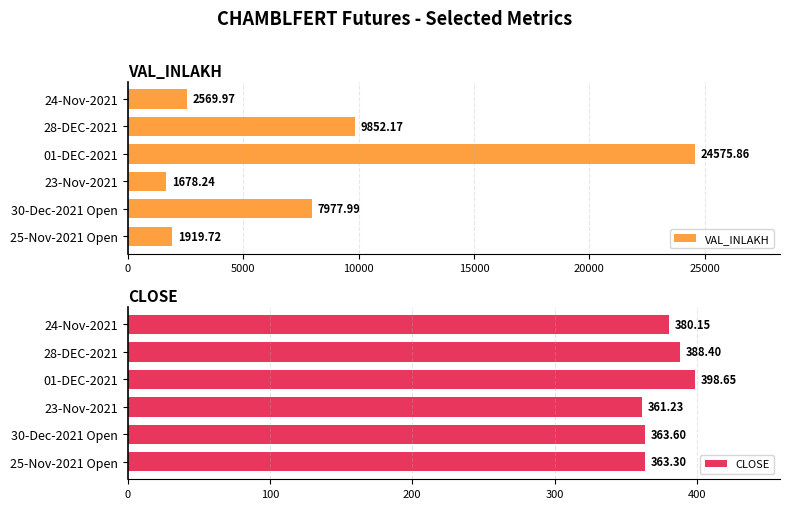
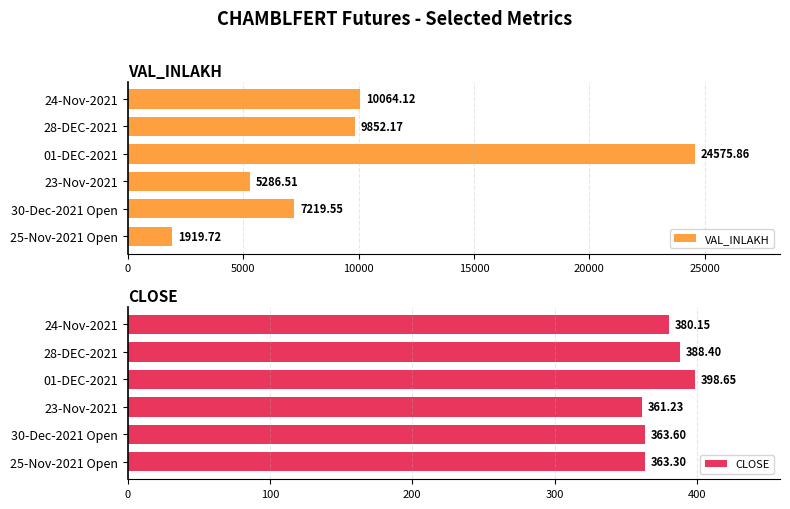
VAL_INLAKH, 24-Nov-2021: 2569.97 -> 10064.12
VAL_INLAKH, 23-Nov-2021: 1678.24 -> 5286.51
VAL_INLAKH, 30-Dec-2021 Open: 7977.99 -> 7219.55
